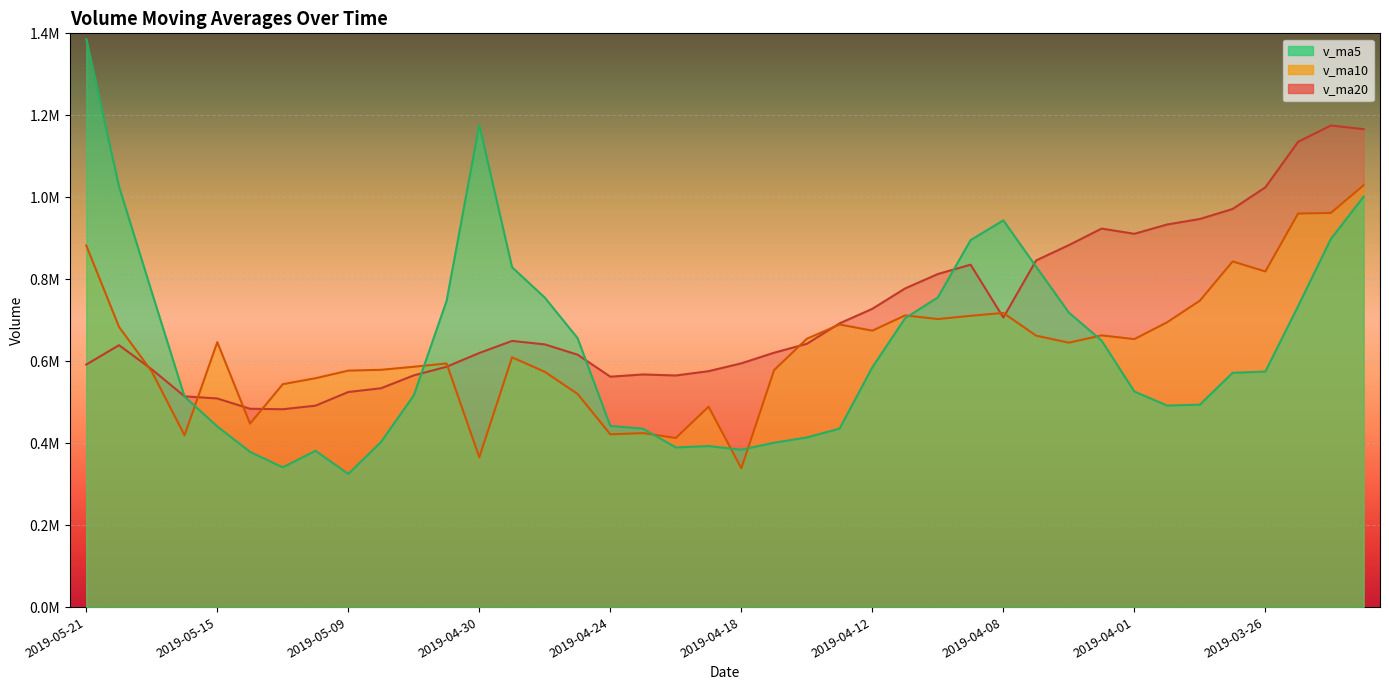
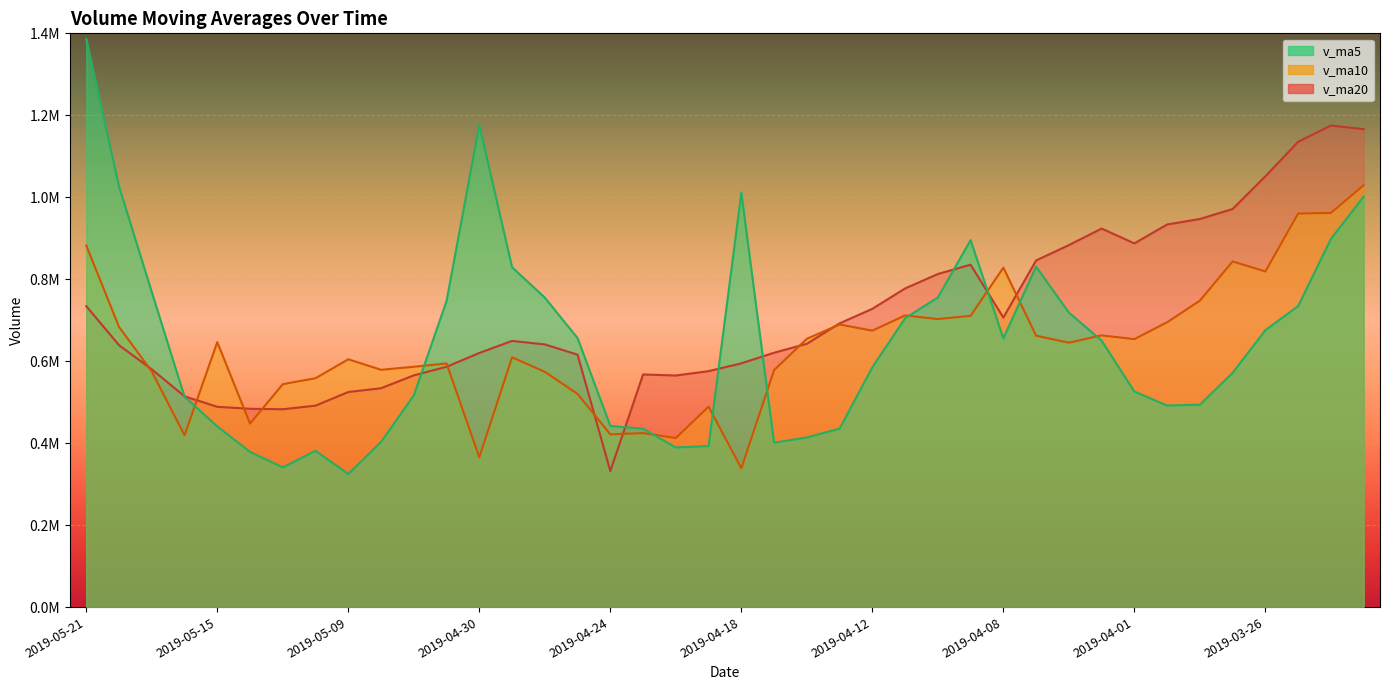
v_ma20, 2019-05-21: 590000 -> 730000
v_ma20, 2019-05-15: 510000 -> 490000
v_ma10, 2019-05-09: 580000 -> 600000
v_ma20, 2019-04-24: 560000 -> 330000
v_ma5, 2019-04-18: 380000 -> 1010000
v_ma10, 2019-04-08: 720000 -> 830000
v_ma5, 2019-04-08: 940000 -> 660000
v_ma20, 2019-04-01: 910000 -> 890000
v_ma20, 2019-03-26: 1020000 -> 1050000
v_ma5, 2019-03-26: 570000 -> 680000
